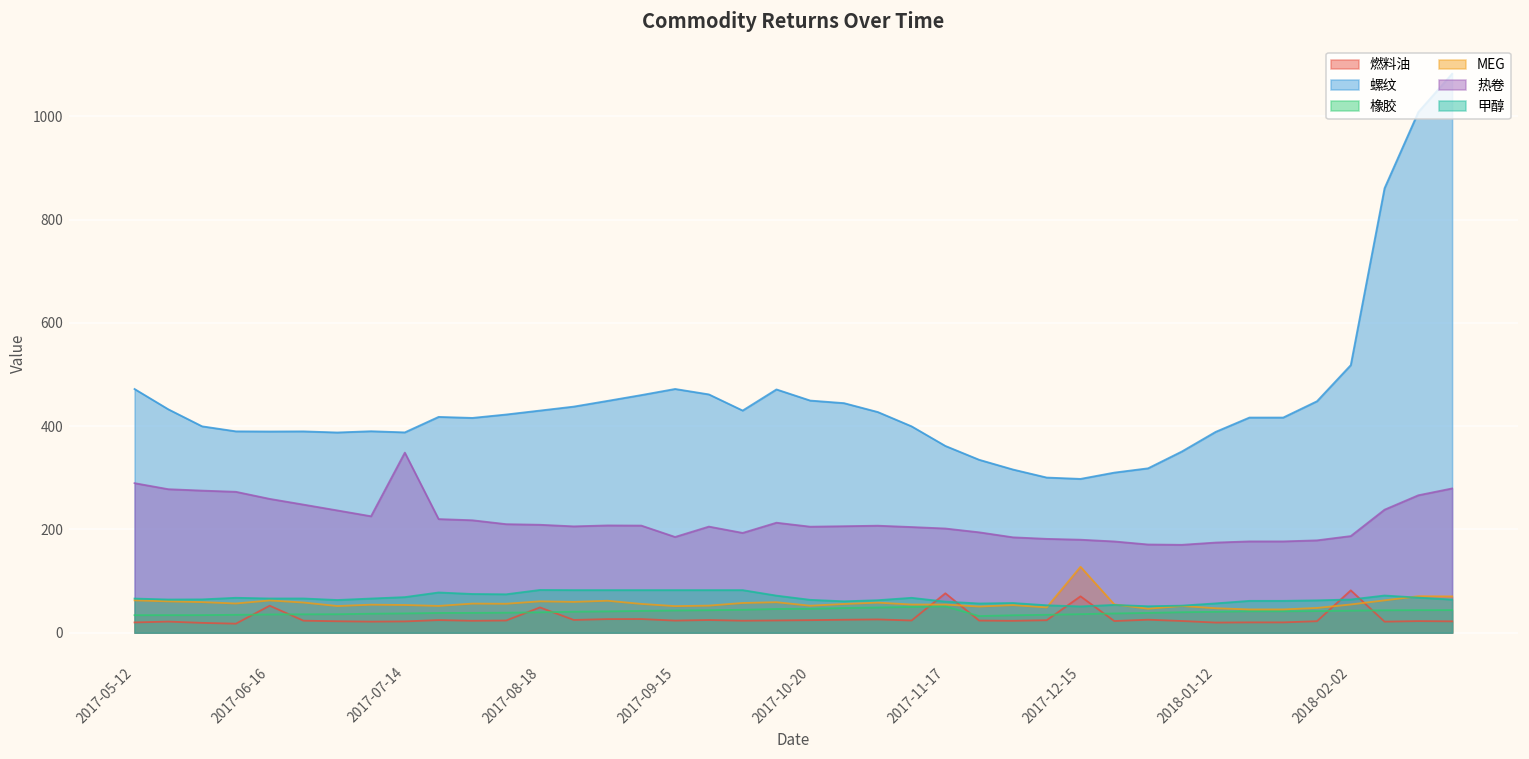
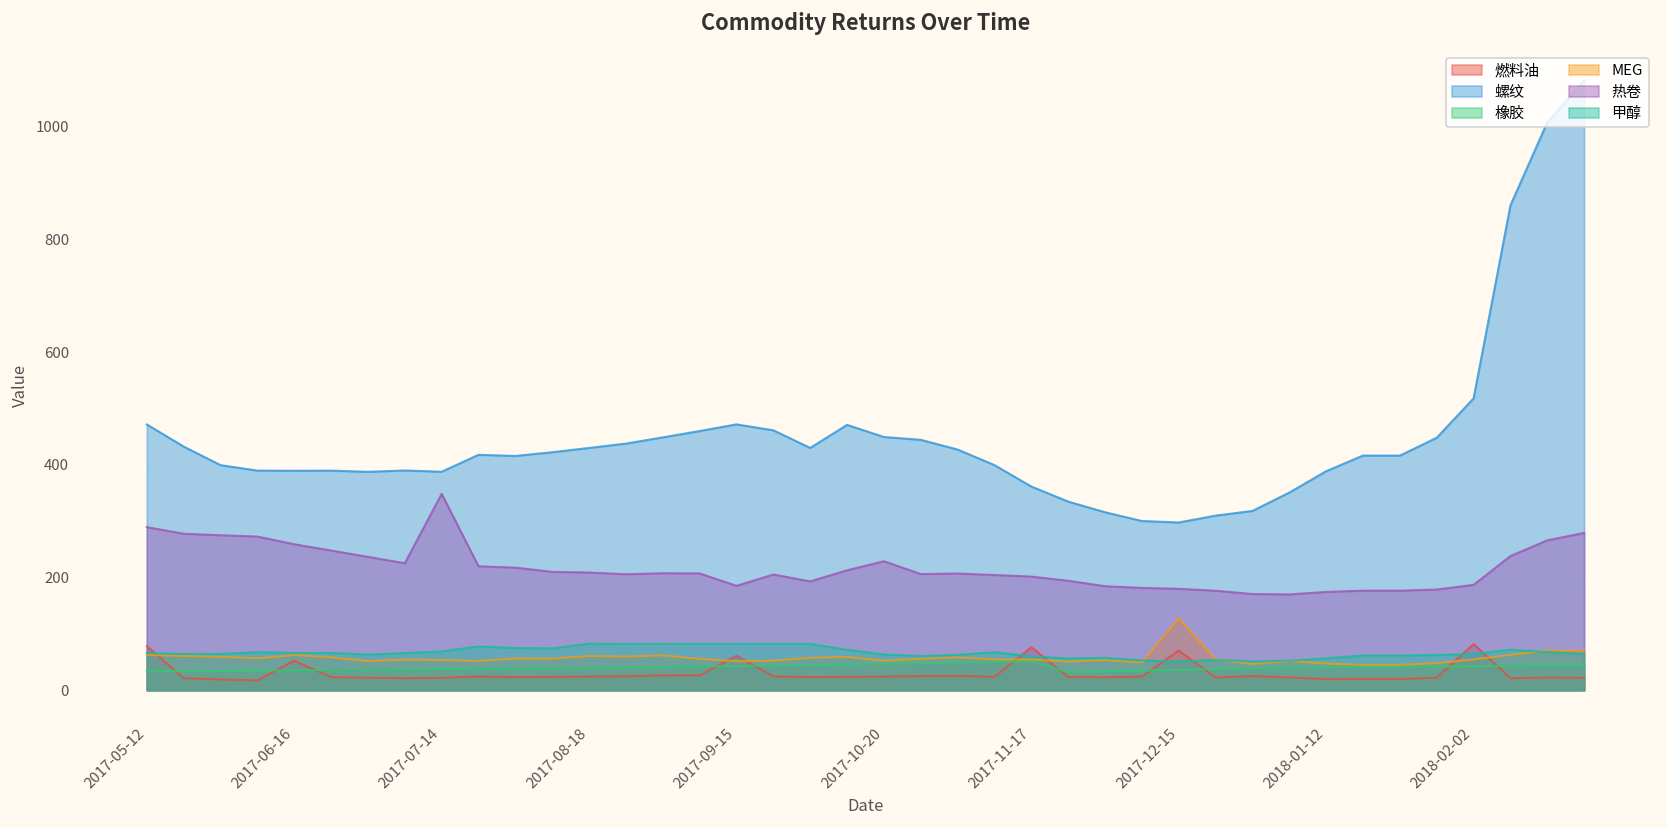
燃料油, 2017-05-12: 20 -> 80
燃料油, 2017-08-18: 50 -> 20
燃料油, 2017-09-15: 20 -> 60
热卷, 2017-10-20: 210 -> 230
